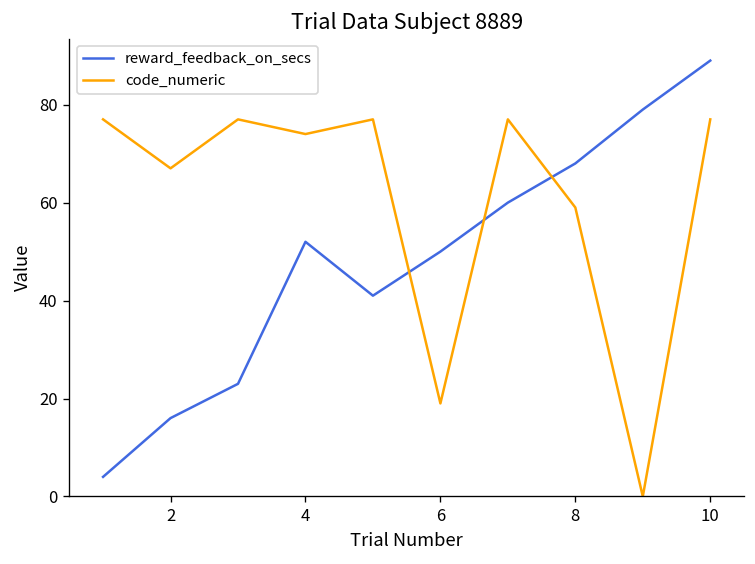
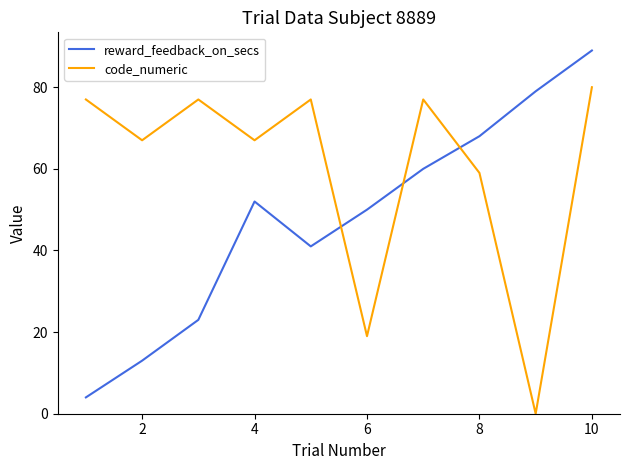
reward_feedback_on_secs, 2: 16 -> 13
code_numeric, 4: 74 -> 67
code_numeric, 10: 77 -> 80
